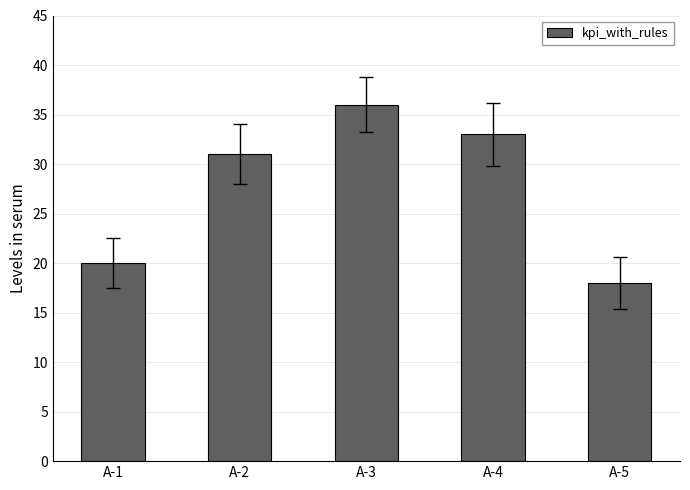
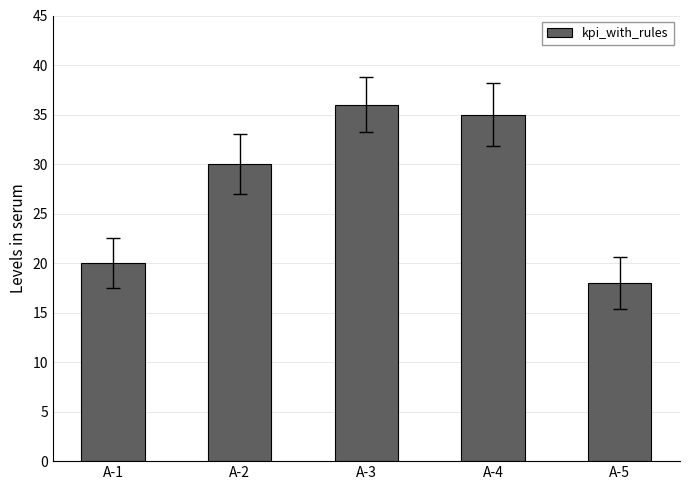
kpi_with_rules, A-2: 31 -> 30
kpi_with_rules, A-4: 33 -> 35
